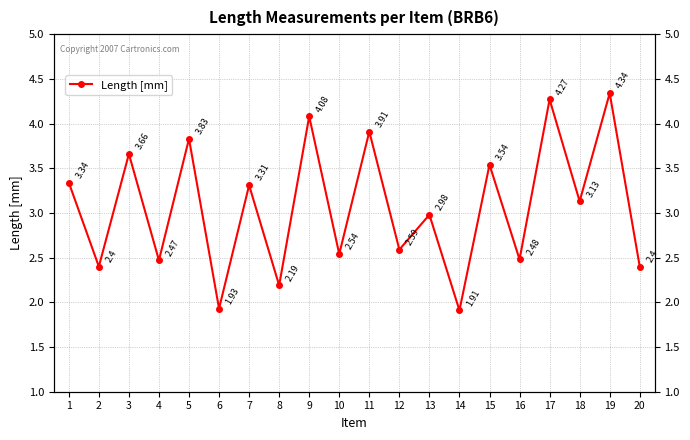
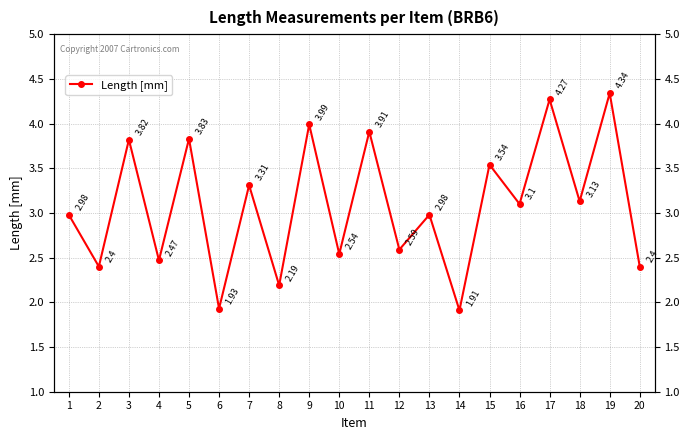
1: 3.34 -> 2.98
3: 3.66 -> 3.82
9: 4.08 -> 3.99
16: 2.48 -> 3.1
